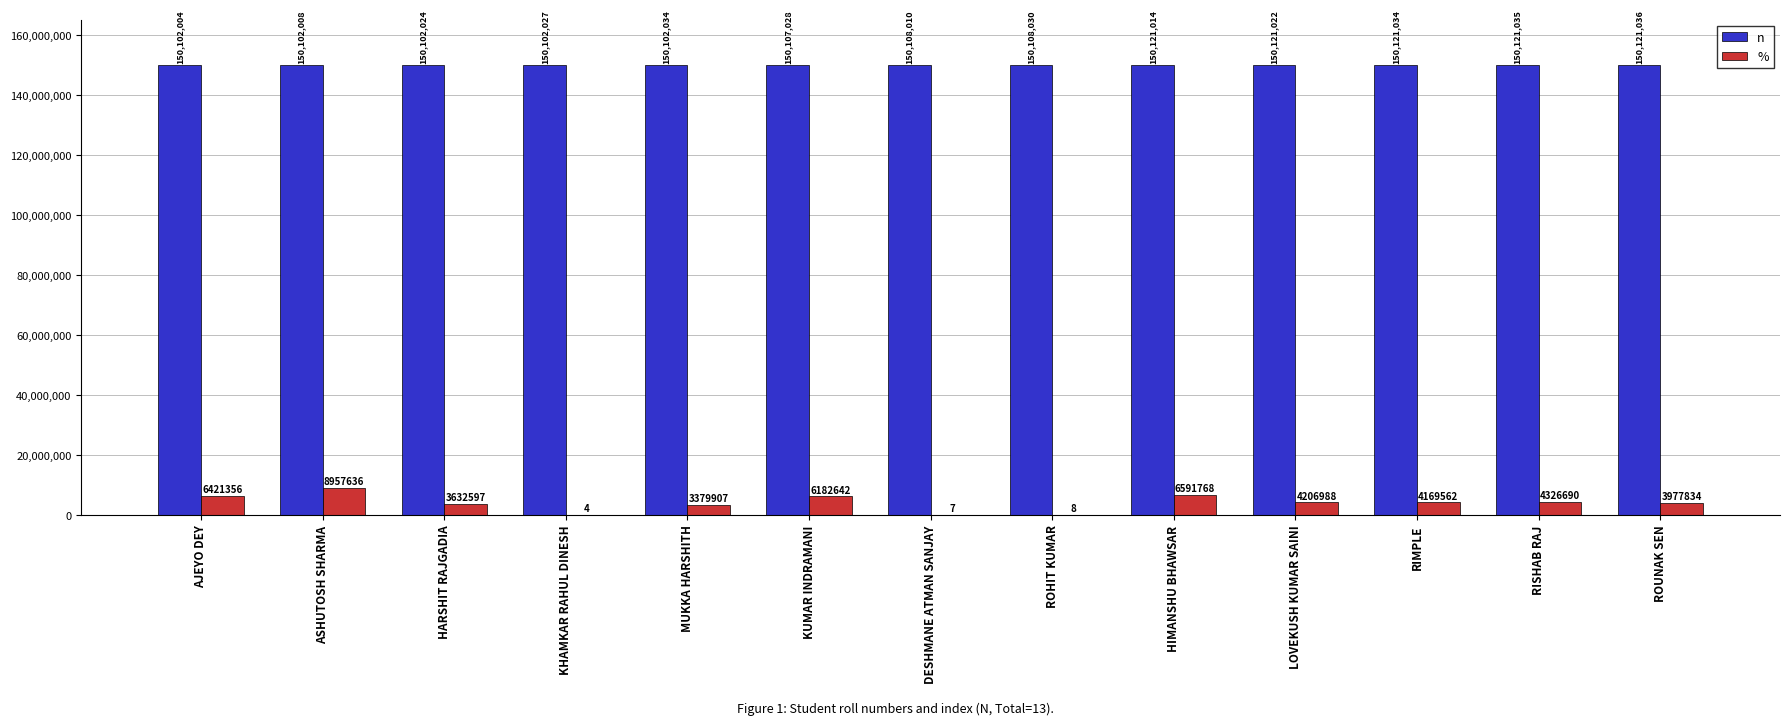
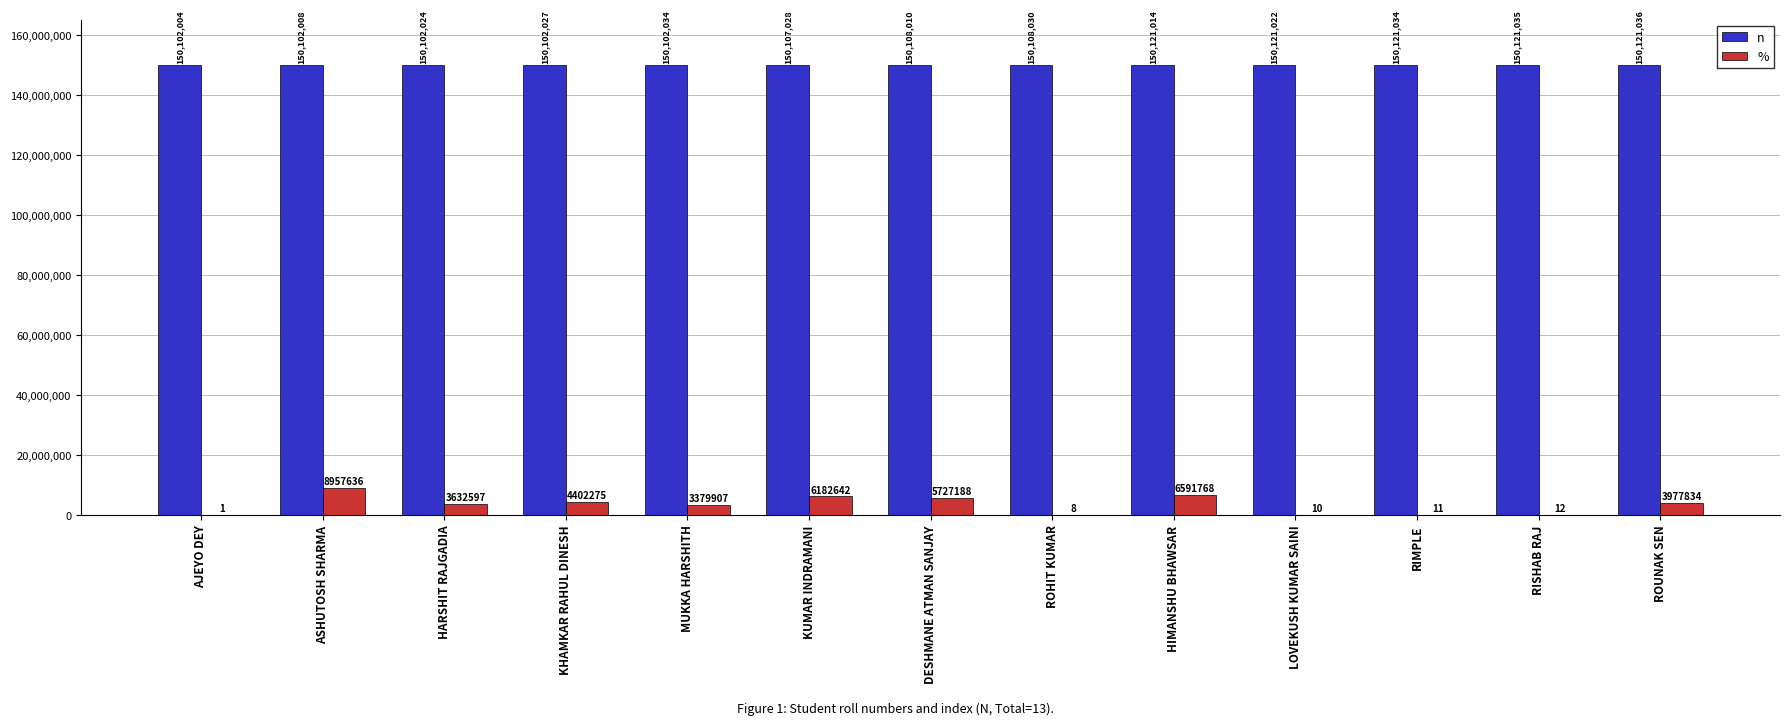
%, AJEYO DEY: 6421356 -> 1
%, KHAMKAR RAHUL DINESH: 4 -> 4402275
%, DESHMANE ATMAN SANJAY: 7 -> 5727188
%, LOVEKUSH KUMAR SAINI: 4206988 -> 10
%, RIMPLE: 4169562 -> 11
%, RISHAB RAJ: 4326690 -> 12
